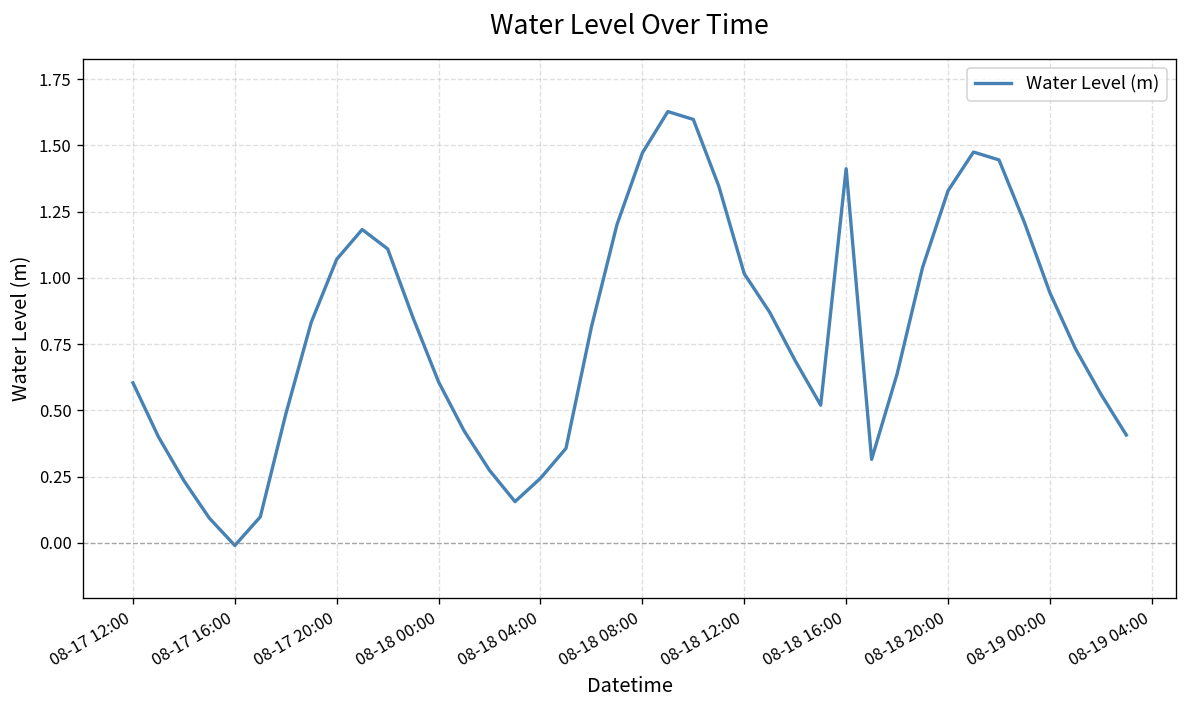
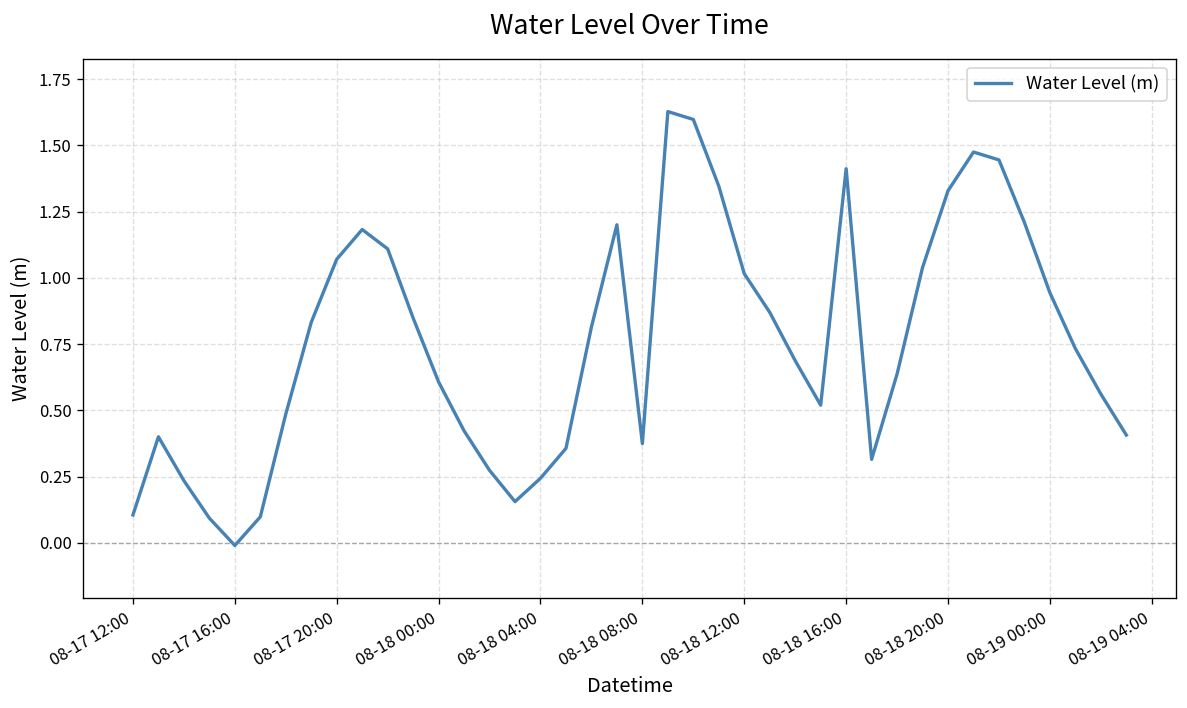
08-17 12:00: 0.60 -> 0.10
08-18 08:00: 1.47 -> 0.37
